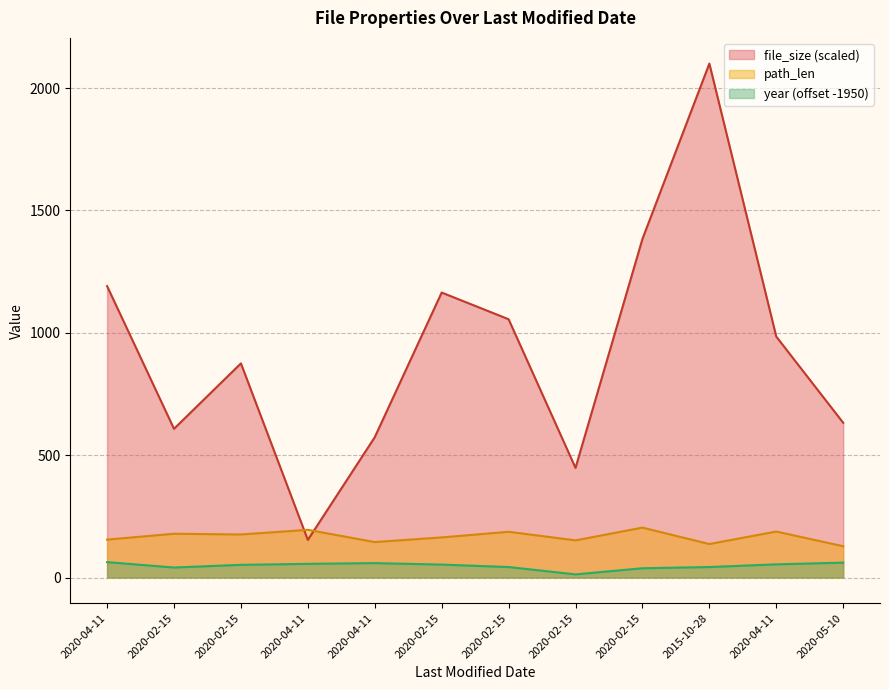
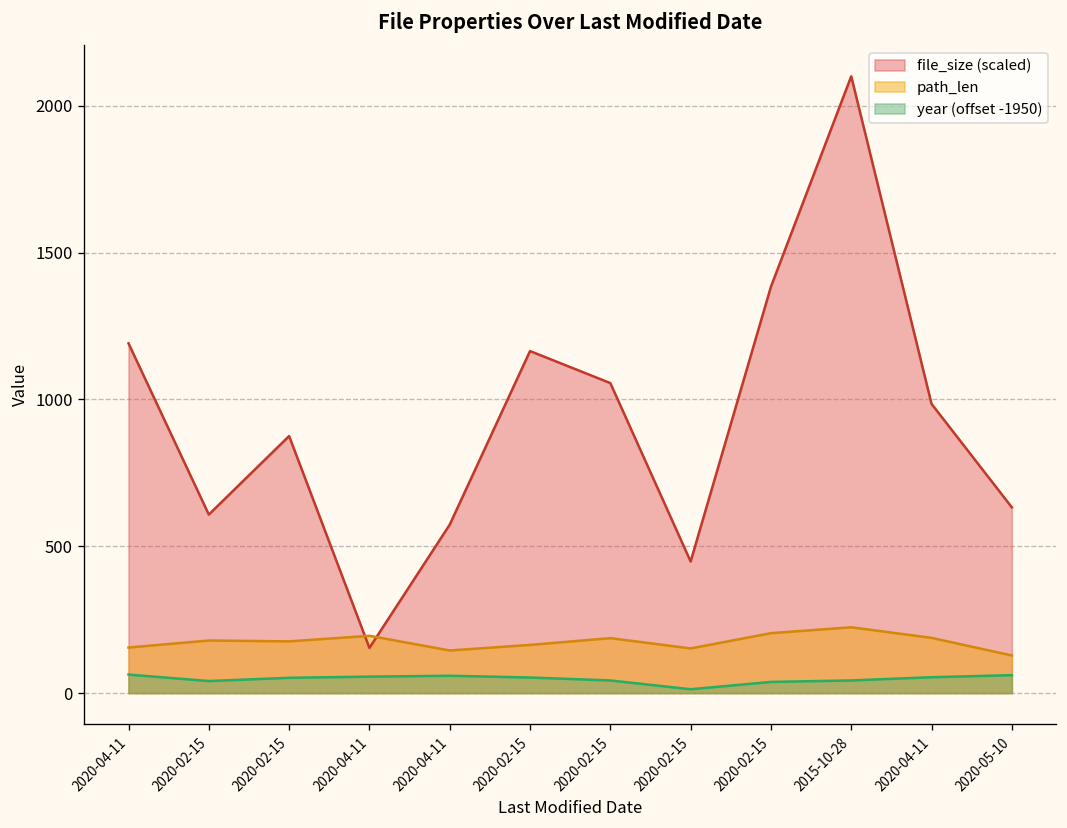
path_len, 2015-10-28: 140 -> 220
